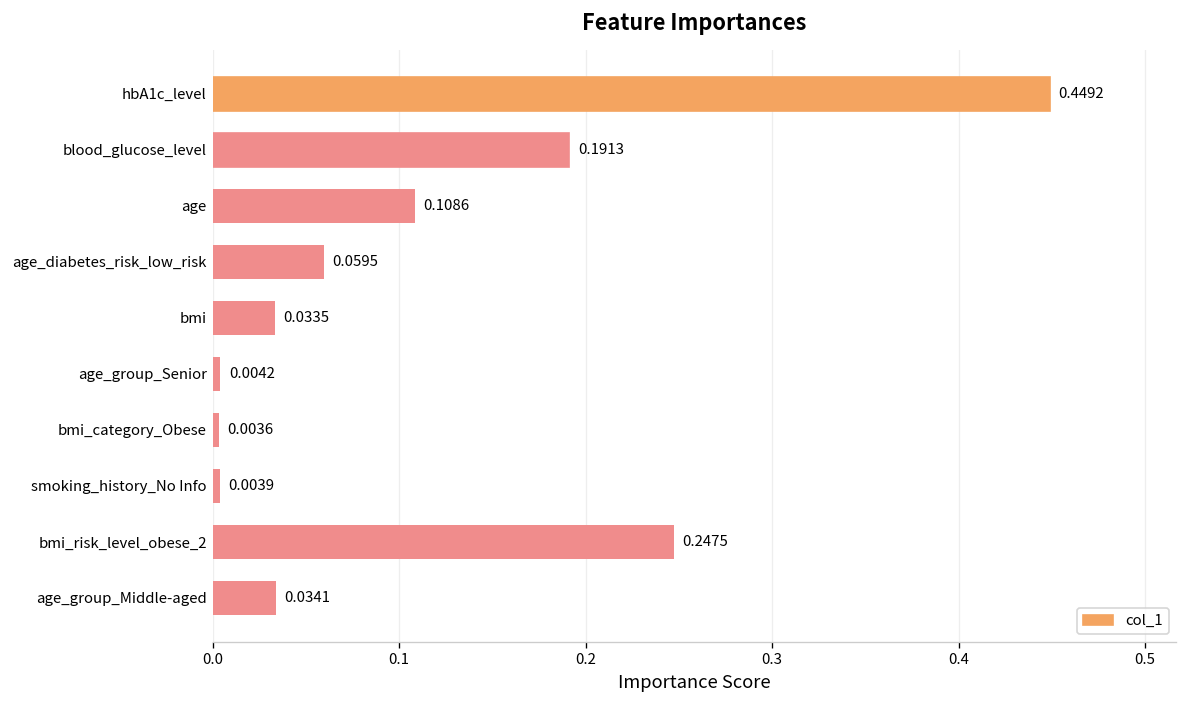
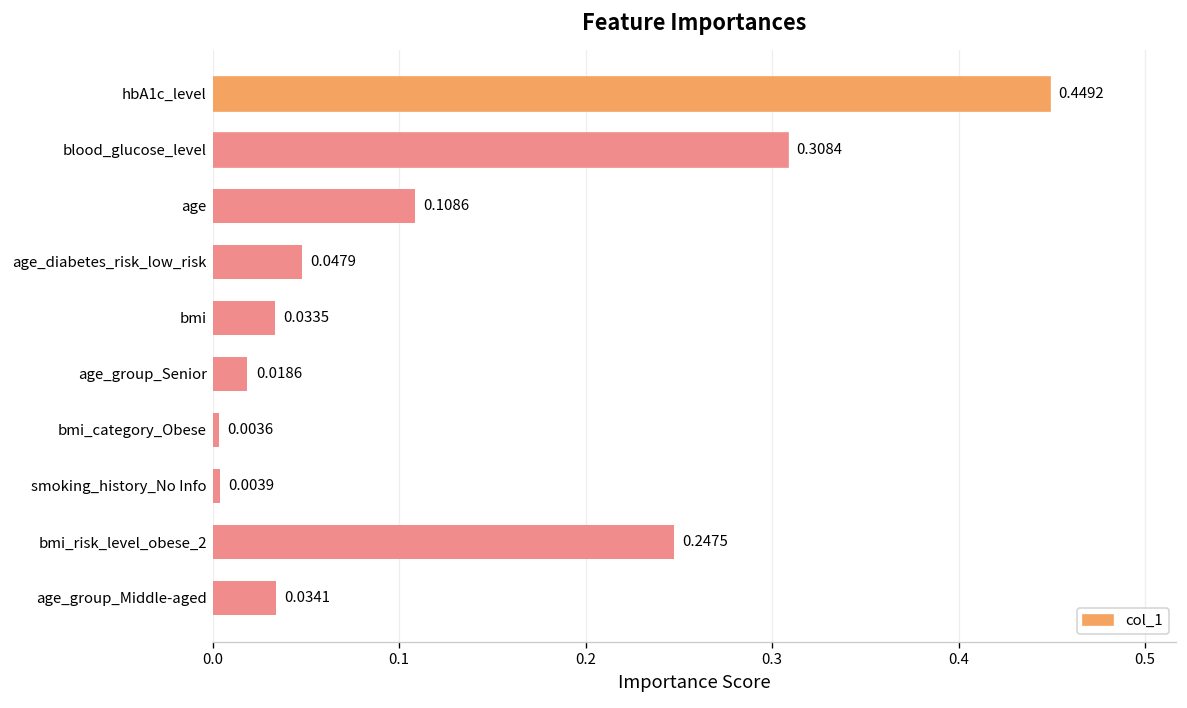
blood_glucose_level: 0.1913 -> 0.3084
age_diabetes_risk_low_risk: 0.0595 -> 0.0479
age_group_Senior: 0.0042 -> 0.0186
